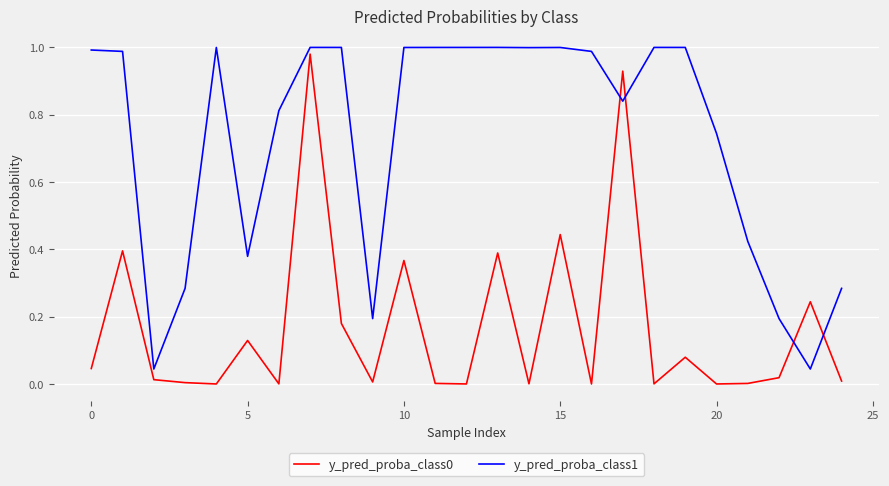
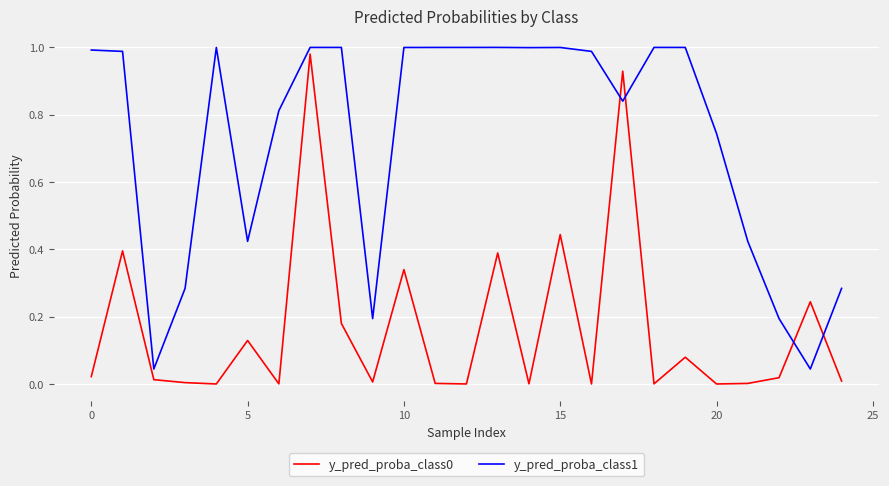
y_pred_proba_class0, 0: 0.05 -> 0.02
y_pred_proba_class1, 5: 0.38 -> 0.42
y_pred_proba_class0, 10: 0.37 -> 0.34
